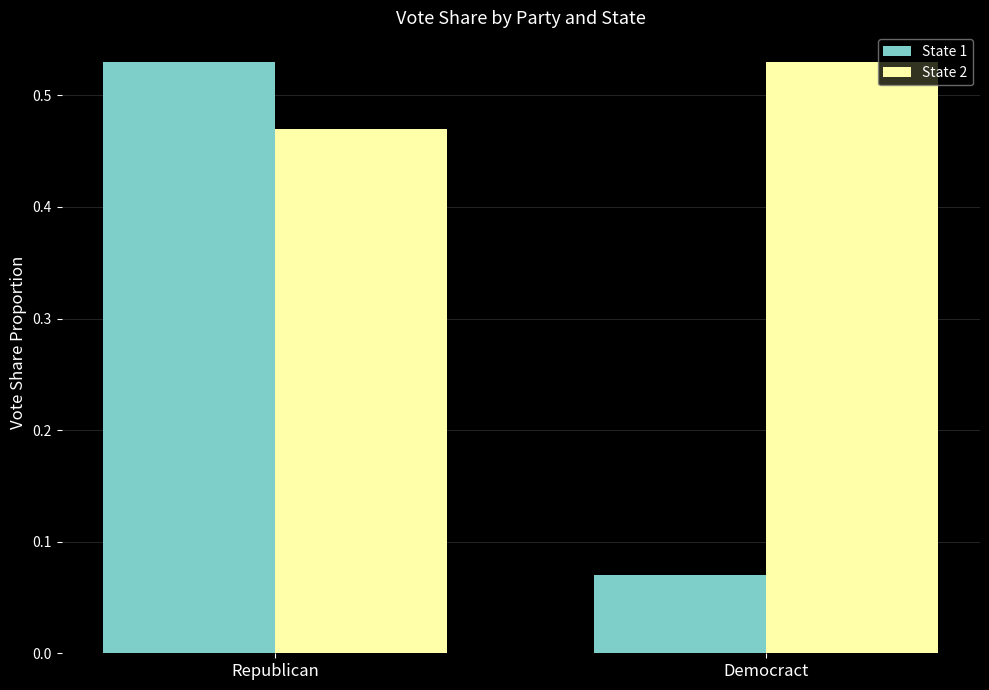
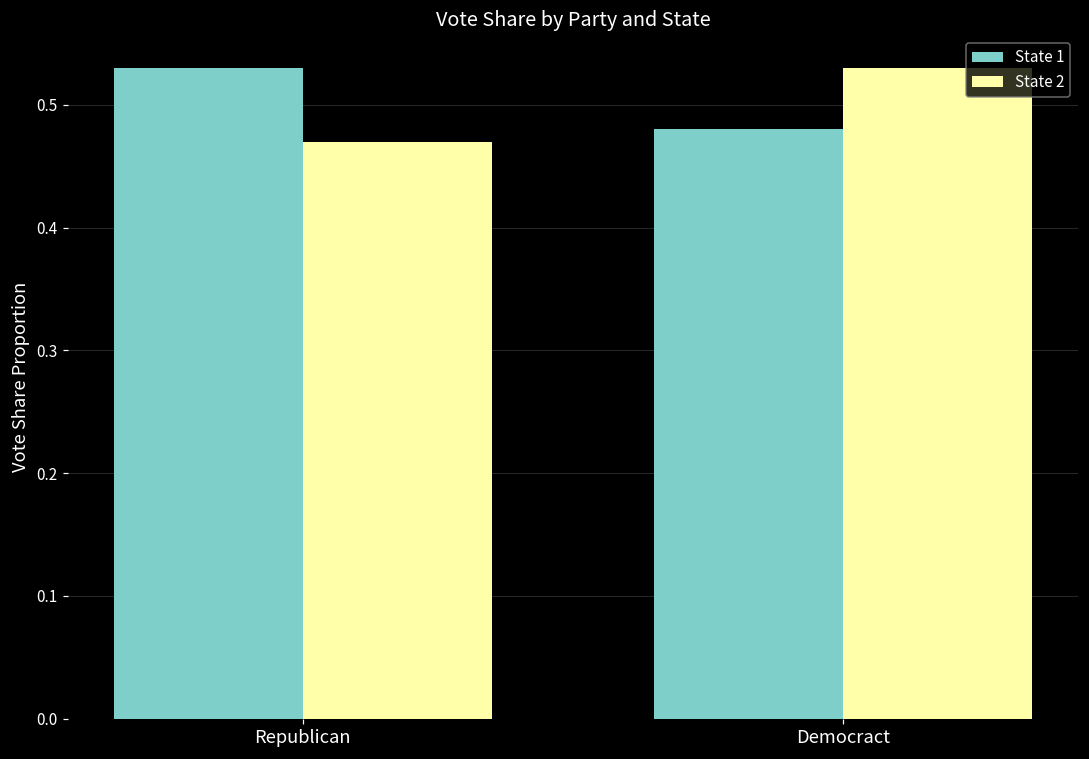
State 1, Democract: 0.07 -> 0.48
